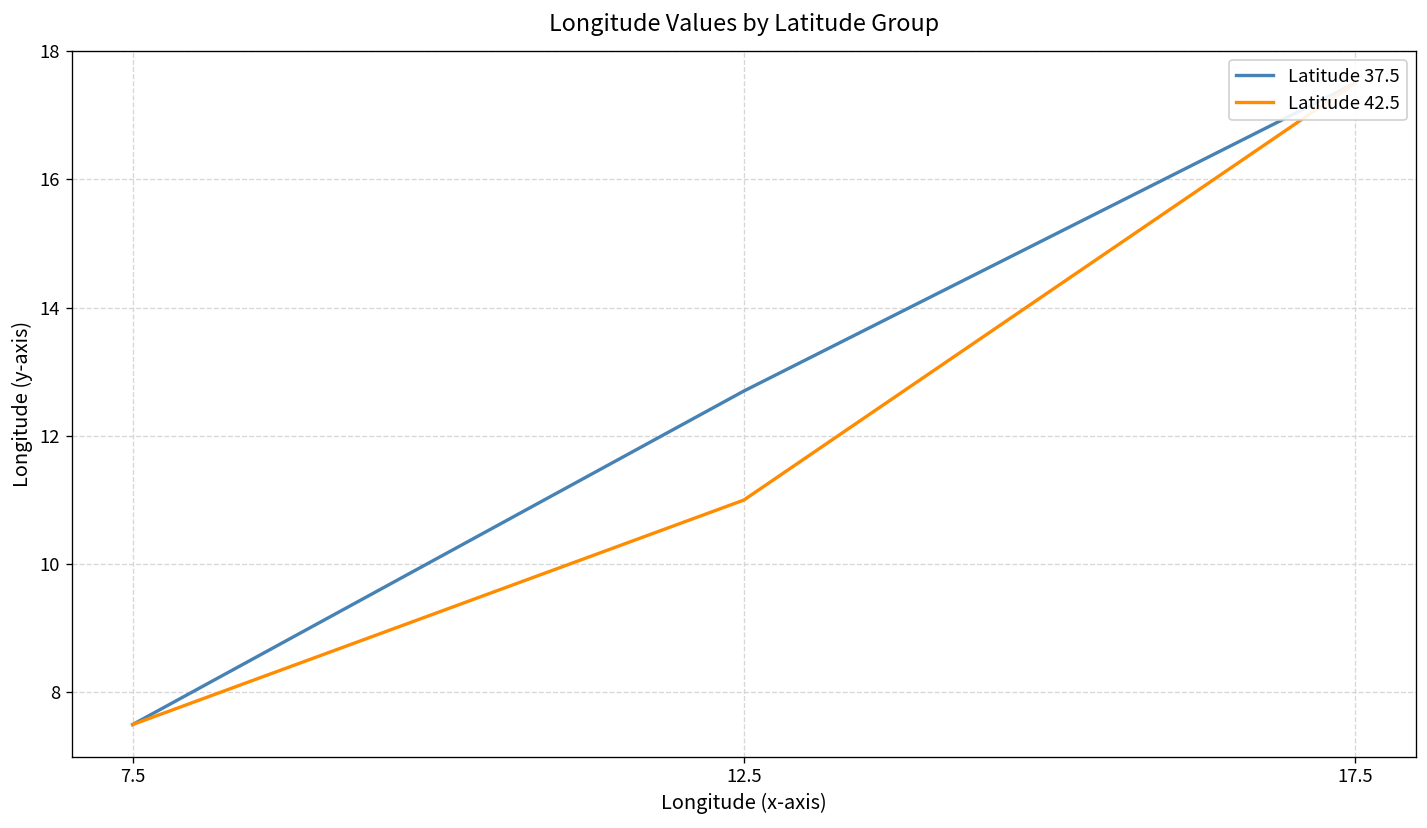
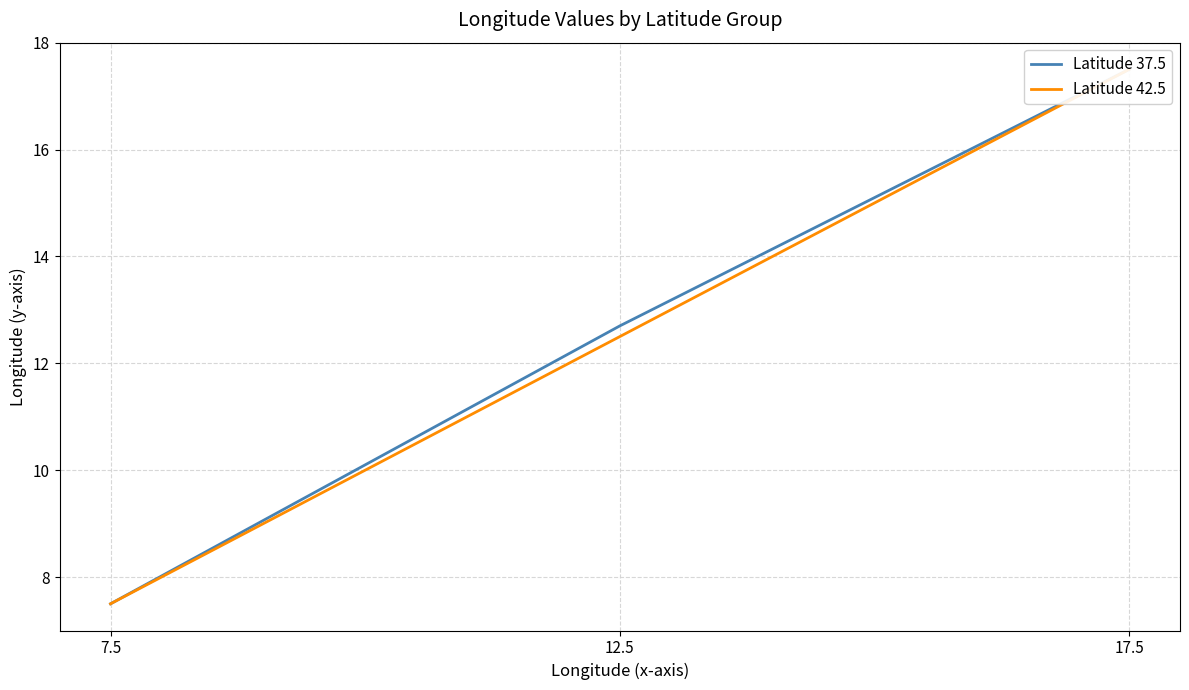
Latitude 42.5, 12.5: 11.0 -> 12.5
